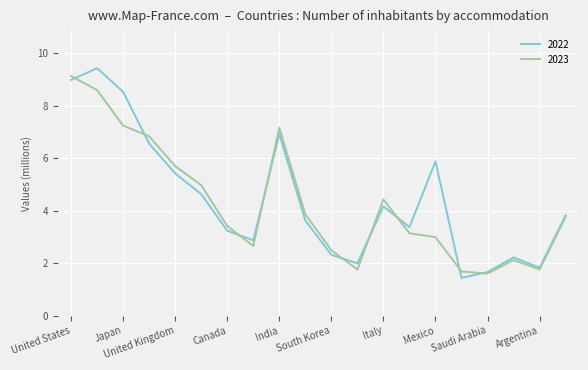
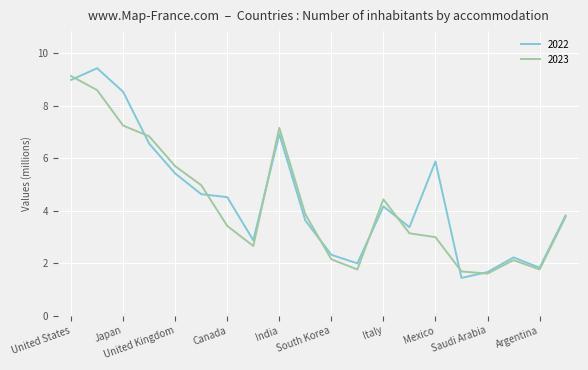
2022, Canada: 3.2 -> 4.5
2023, South Korea: 2.5 -> 2.1
